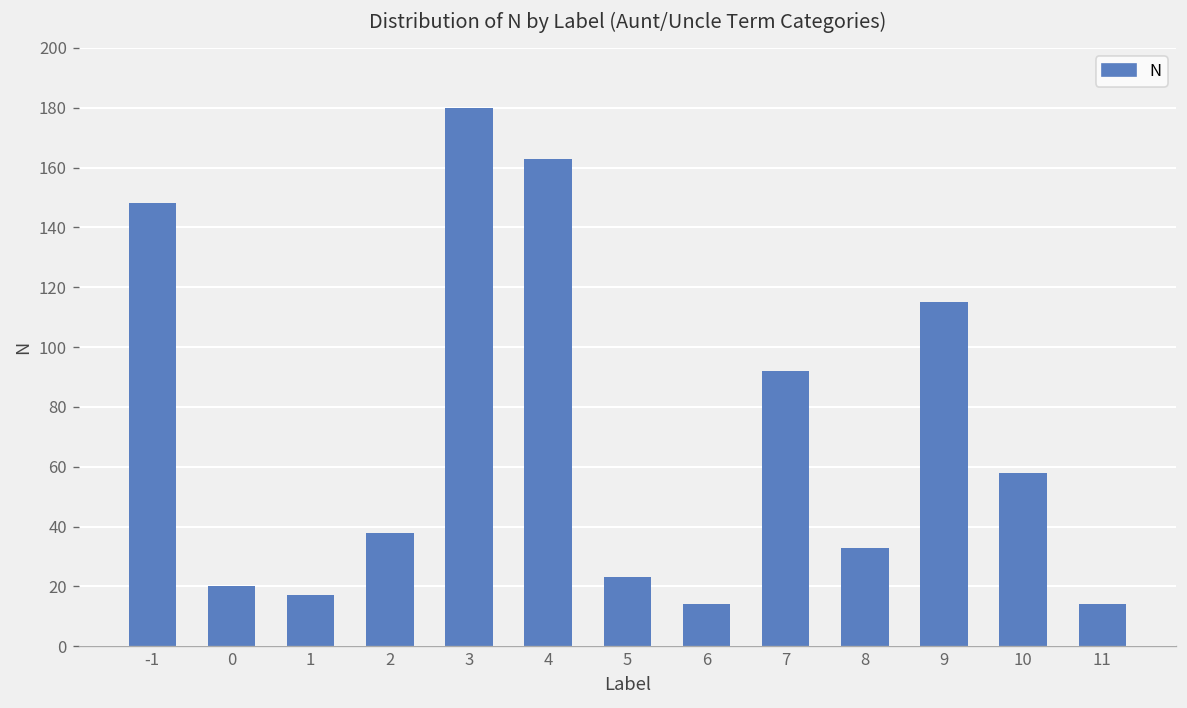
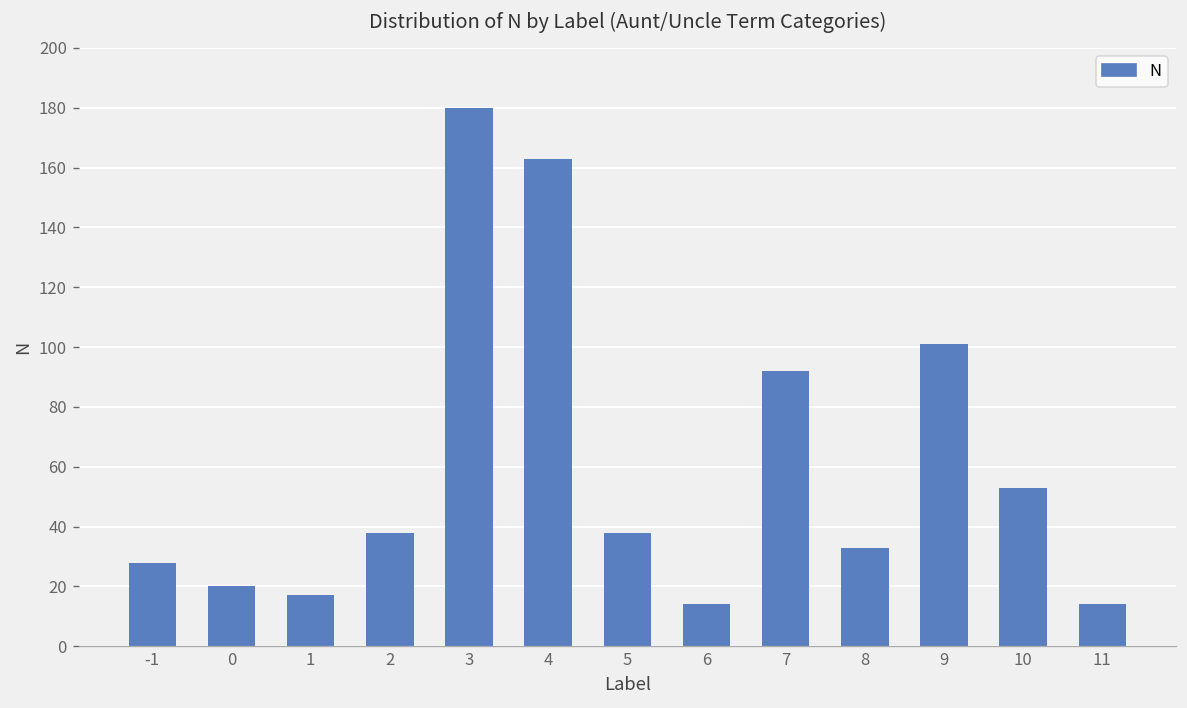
-1: 148 -> 28
5: 23 -> 38
9: 115 -> 101
10: 58 -> 53
